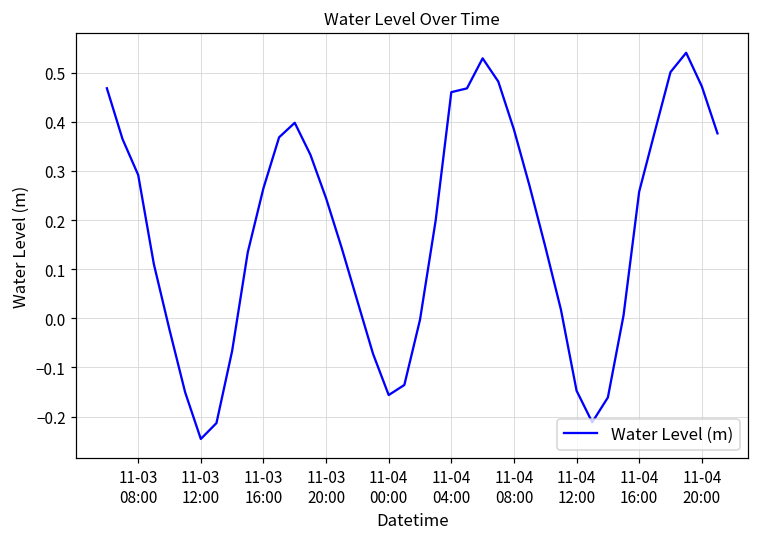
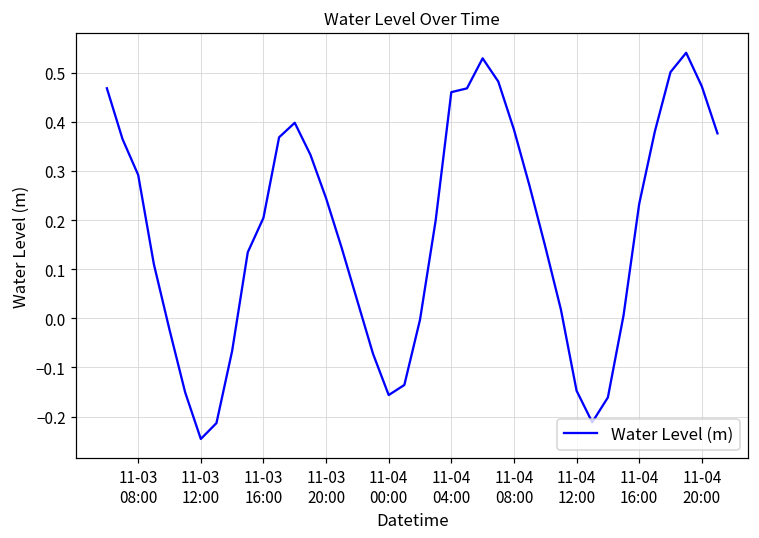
11-03 16:00: 0.26 -> 0.20
11-04 16:00: 0.26 -> 0.23
